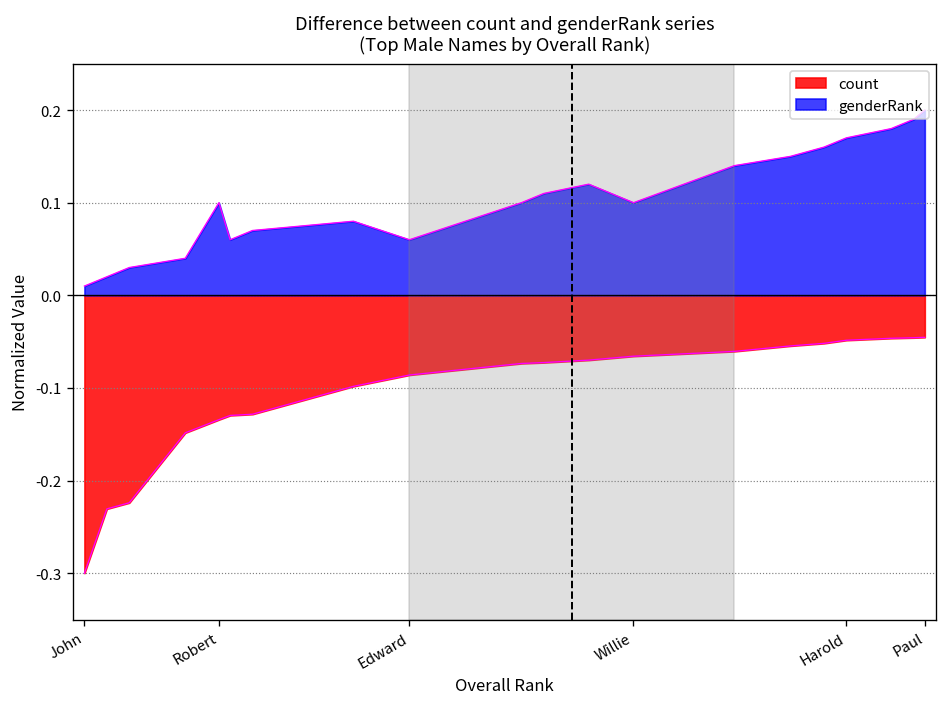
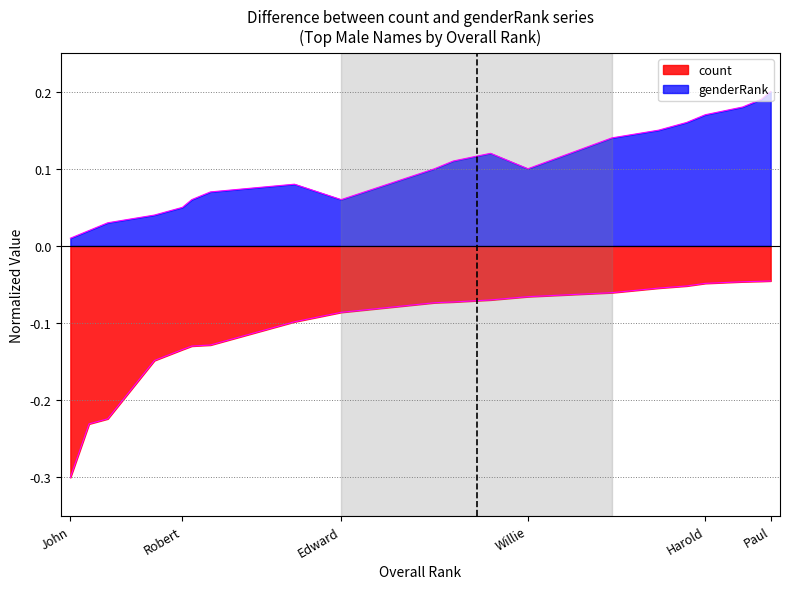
genderRank, Robert: 0.10 -> 0.05
